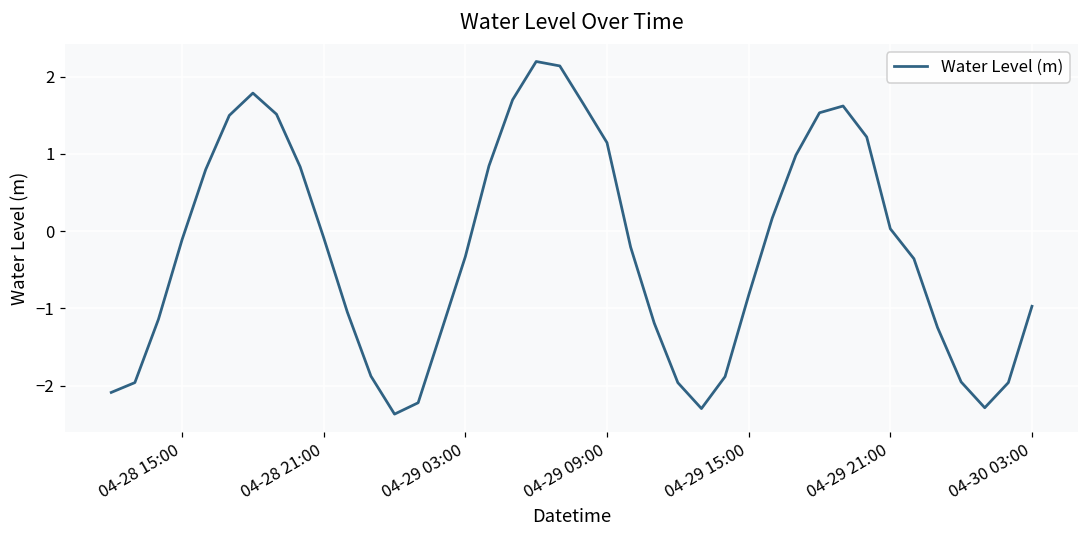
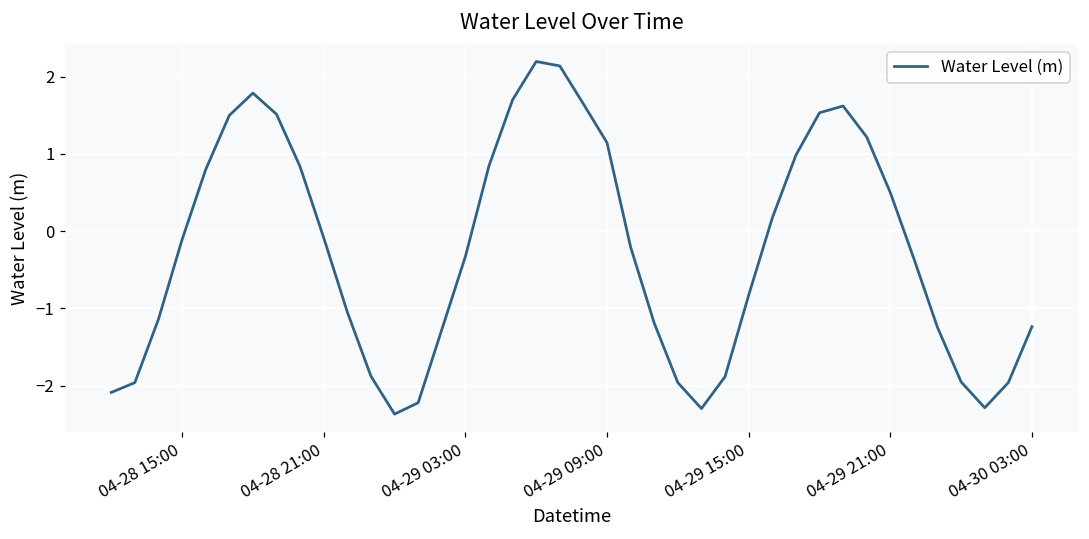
04-29 21:00: 0.0 -> 0.5
04-30 03:00: -1.0 -> -1.2
